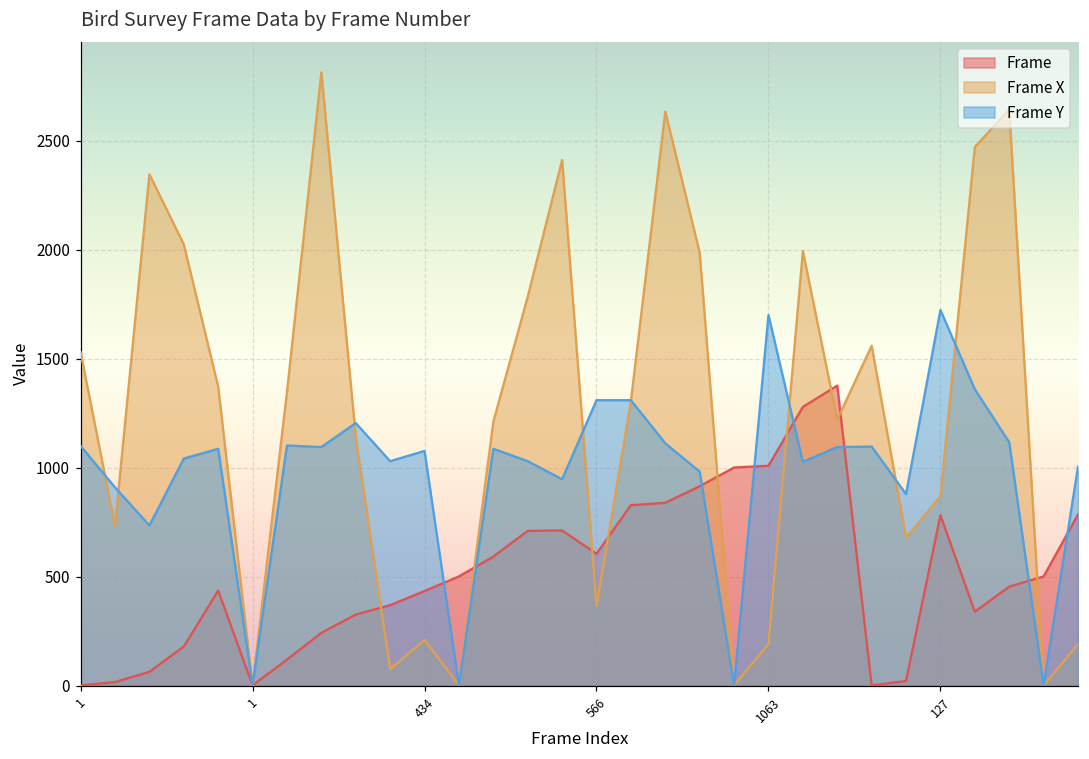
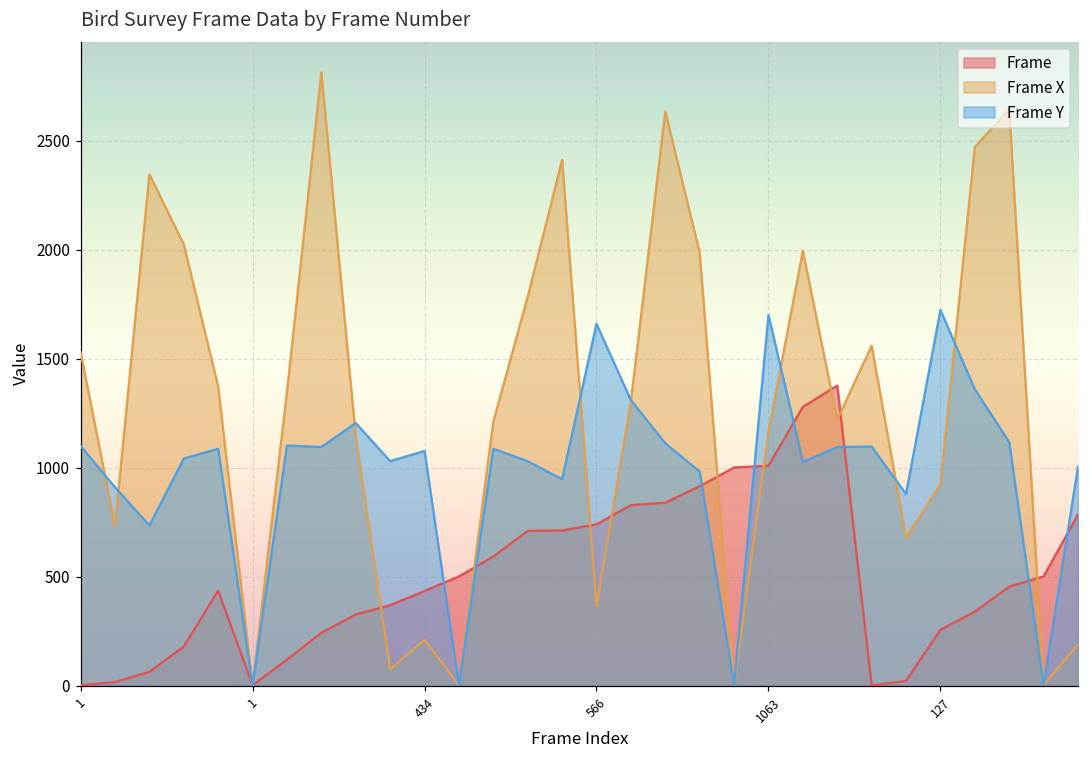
Frame, 566: 610 -> 740
Frame Y, 566: 1310 -> 1660
Frame X, 1063: 190 -> 1170
Frame, 127: 780 -> 260
Frame X, 127: 870 -> 920
